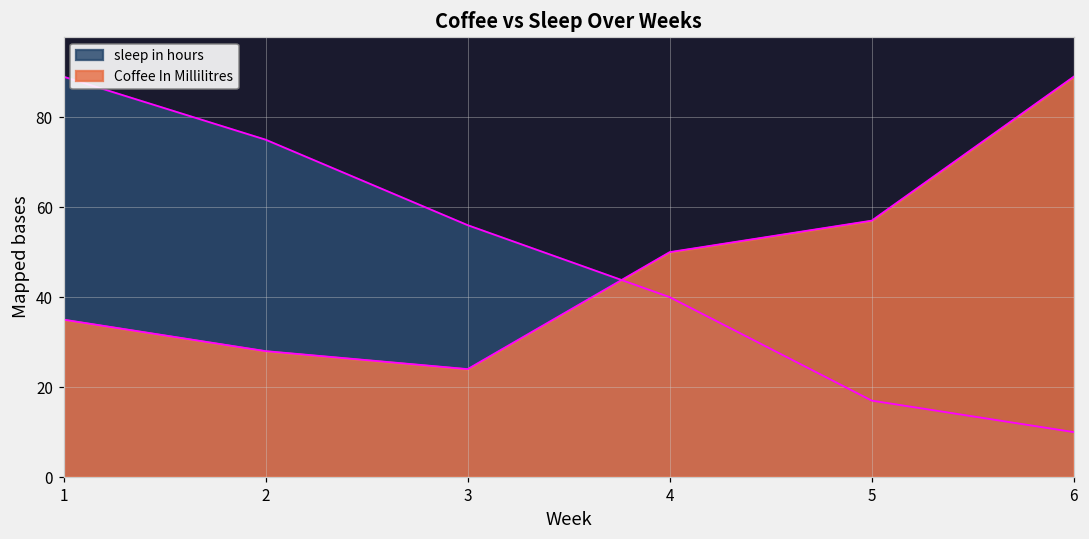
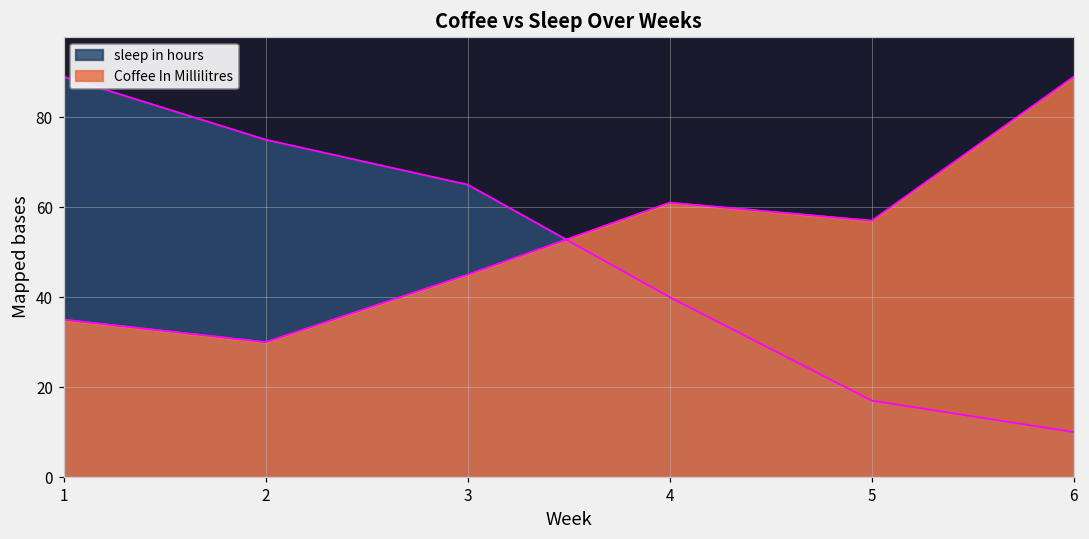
Coffee In Millilitres, 2: 28 -> 30
sleep in hours, 3: 56 -> 65
Coffee In Millilitres, 3: 24 -> 45
Coffee In Millilitres, 4: 50 -> 61
